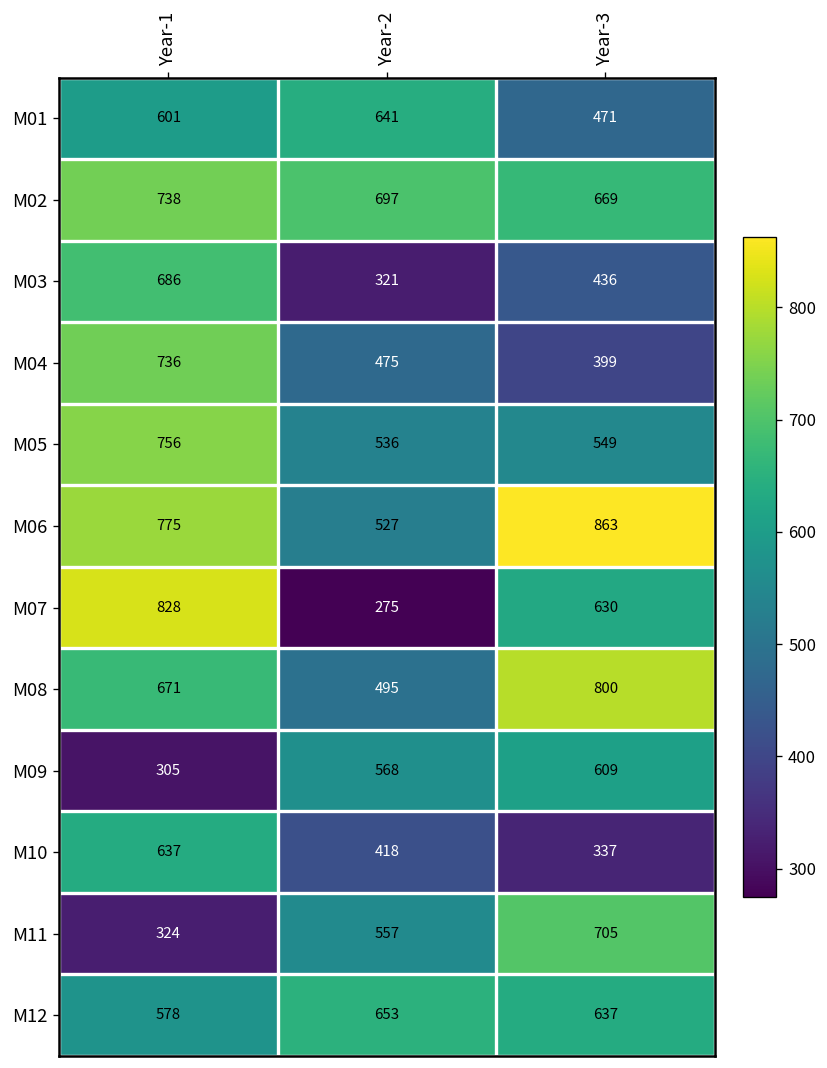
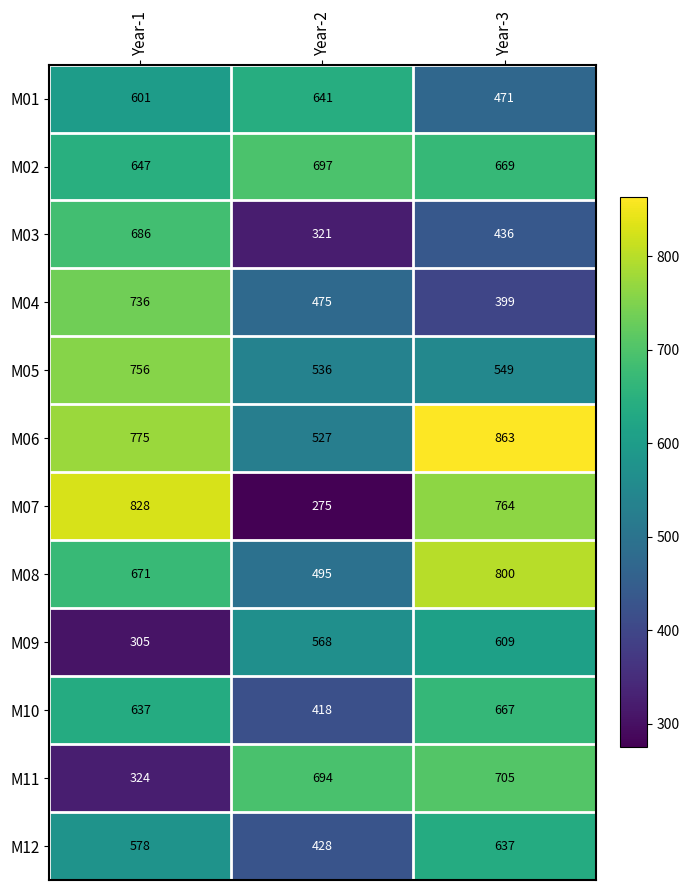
M02, Year-1: 738 -> 647
M07, Year-3: 630 -> 764
M10, Year-3: 337 -> 667
M11, Year-2: 557 -> 694
M12, Year-2: 653 -> 428
